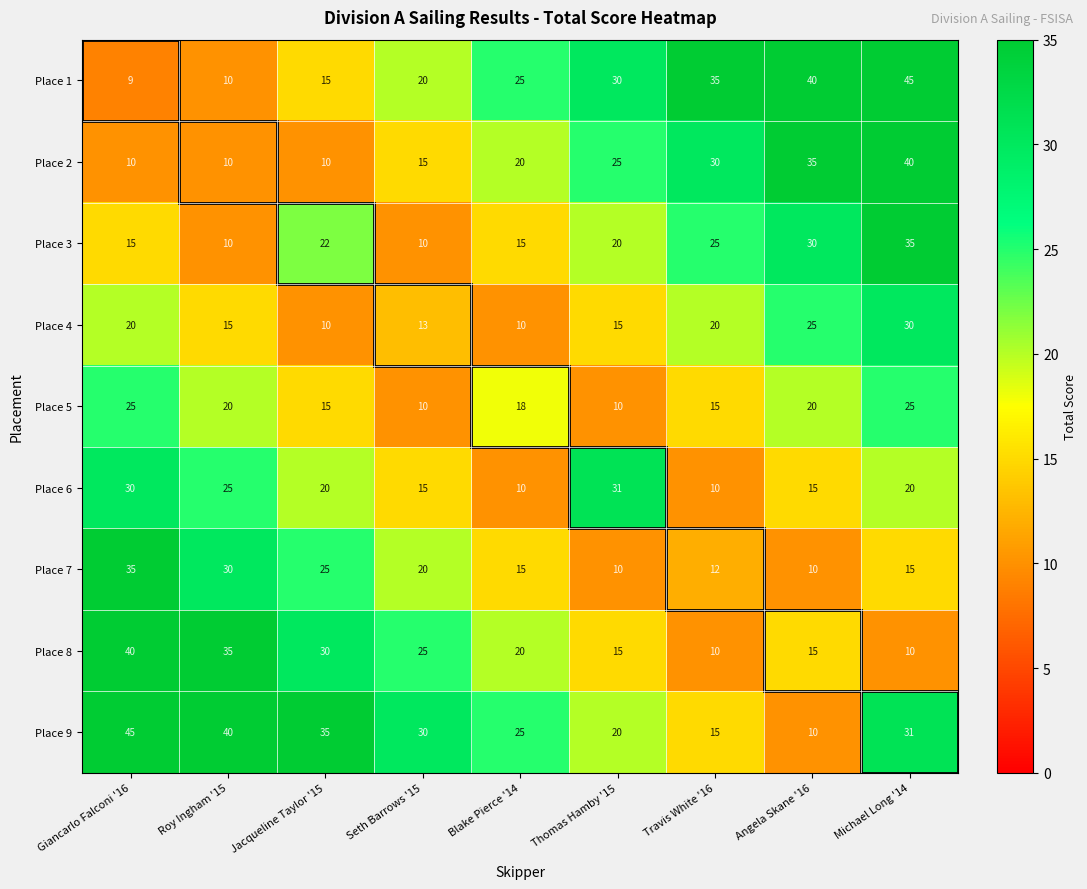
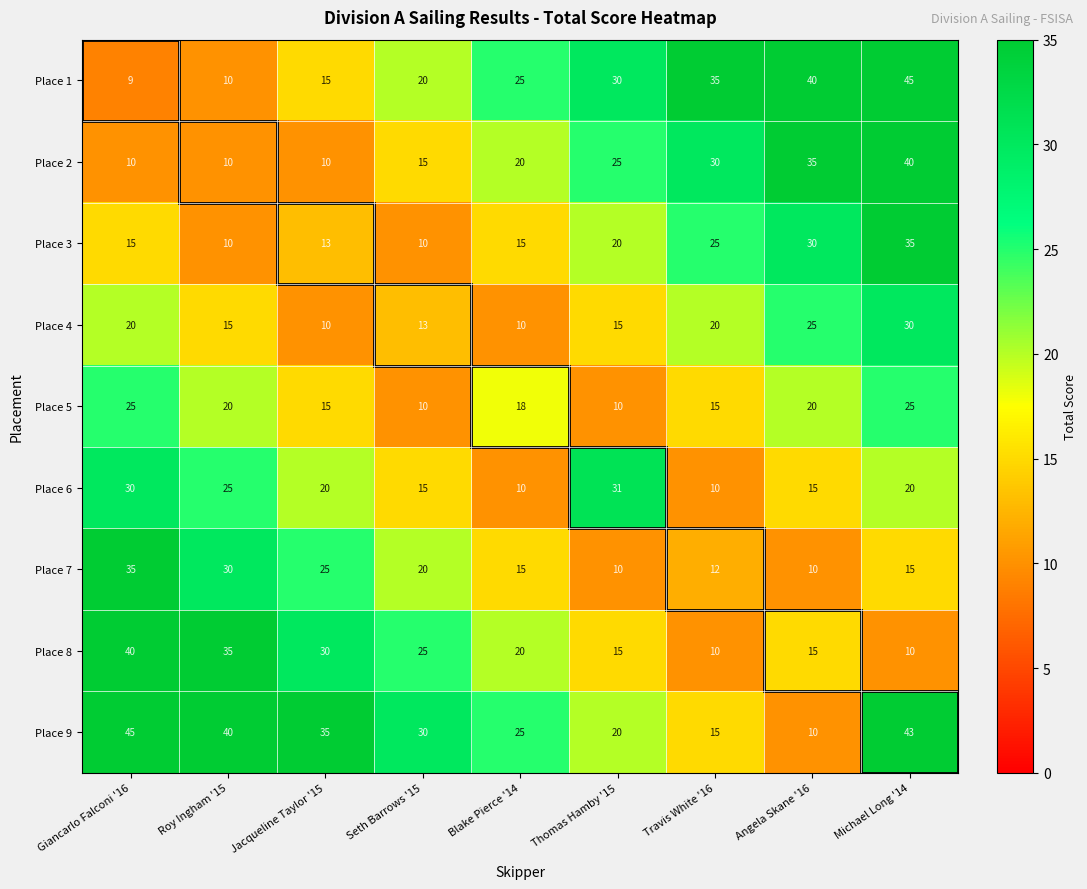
Place 3, Jacqueline Taylor '15: 22 -> 13
Place 9, Michael Long '14: 31 -> 43
